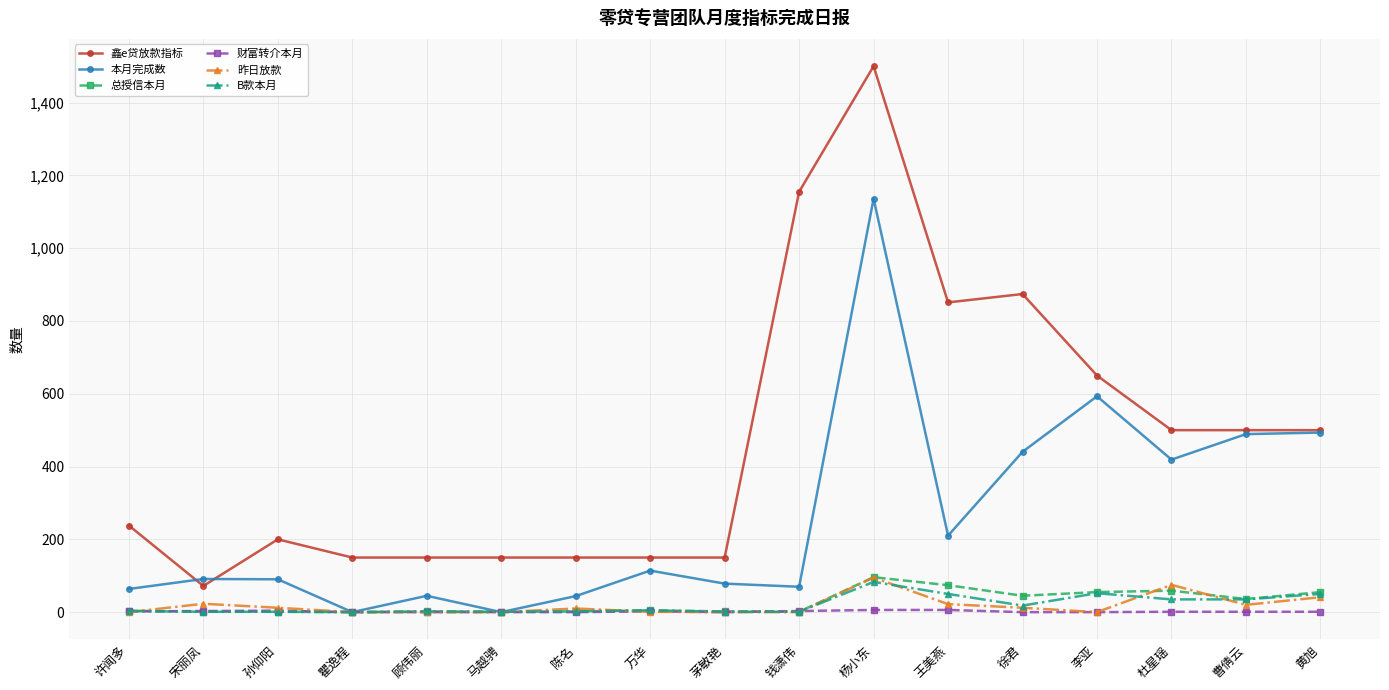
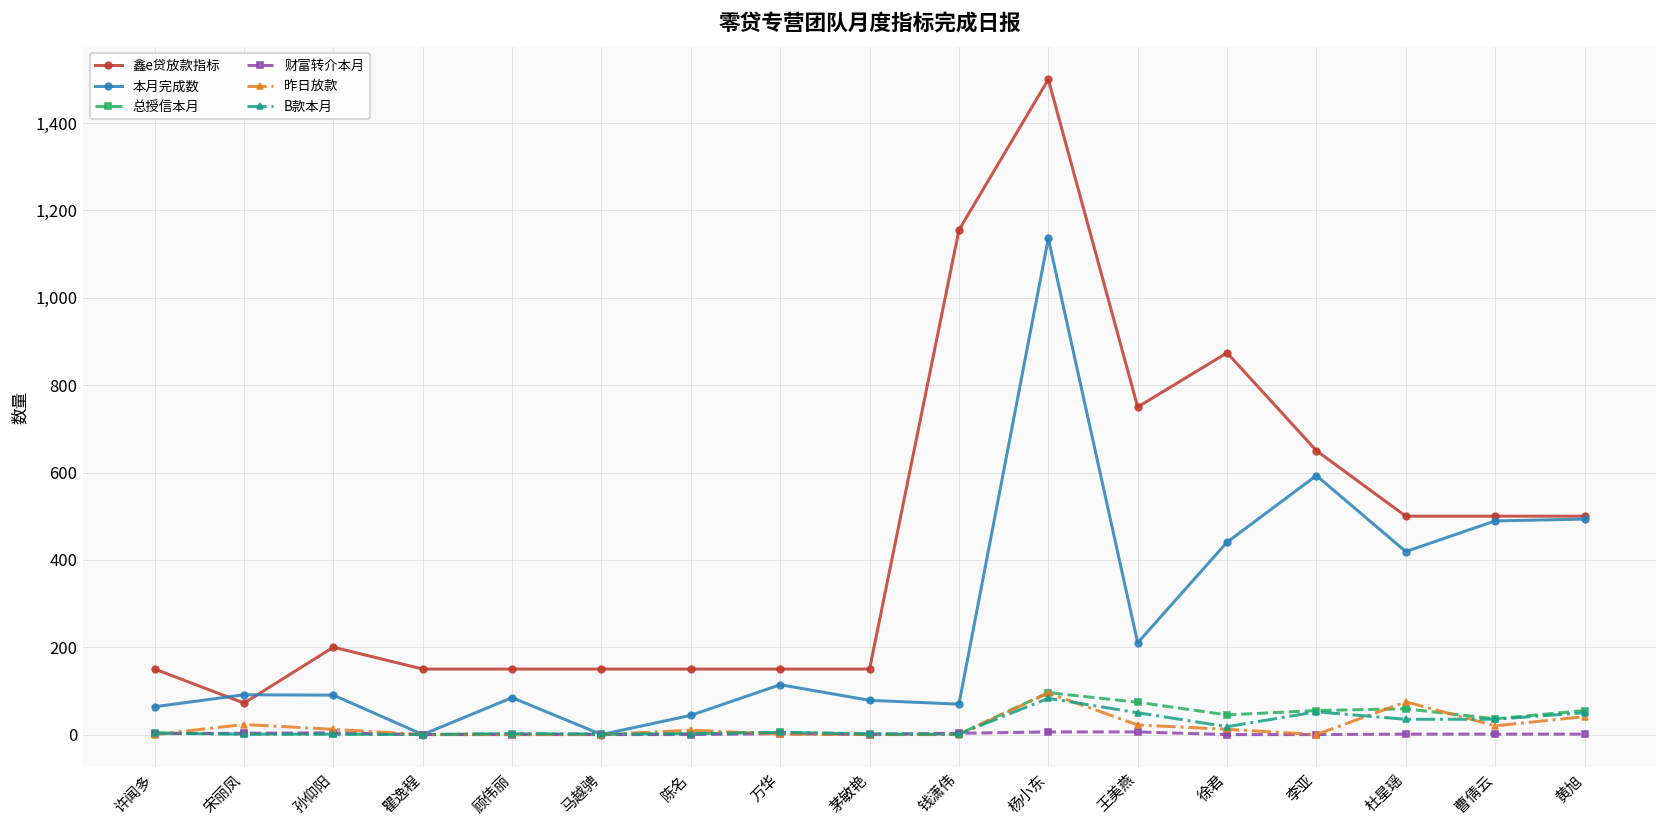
鑫e贷放款指标, 许闻多: 240 -> 150
本月完成数, 顾伟丽: 40 -> 80
鑫e贷放款指标, 王美燕: 850 -> 750
